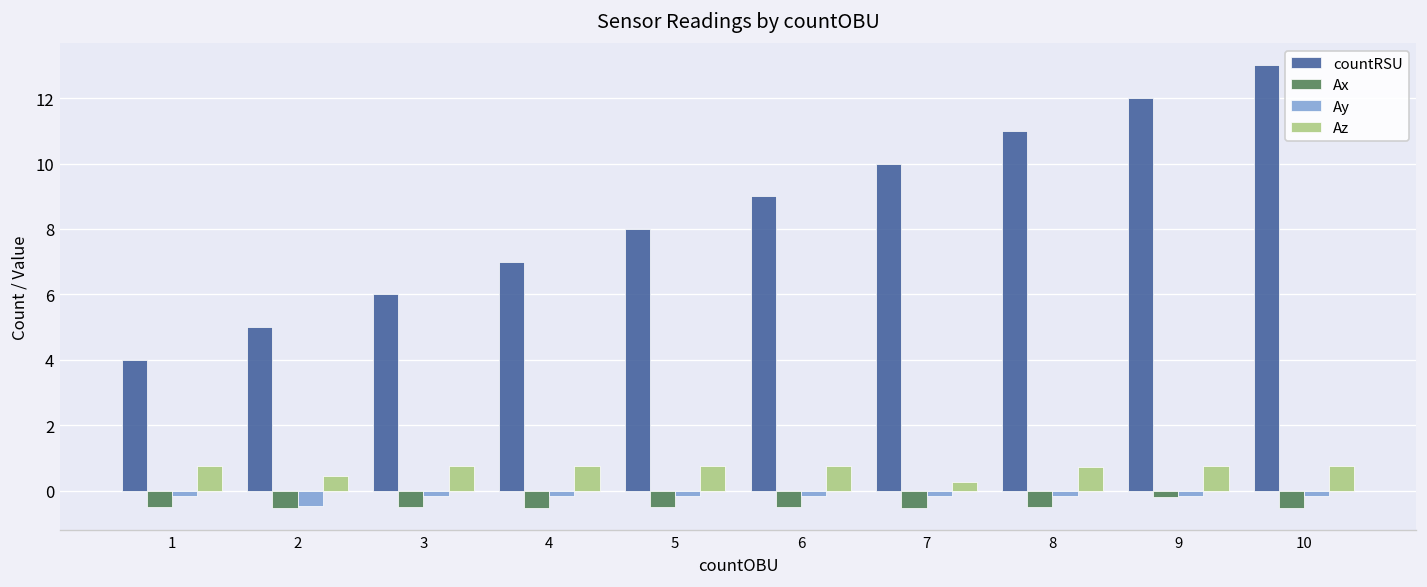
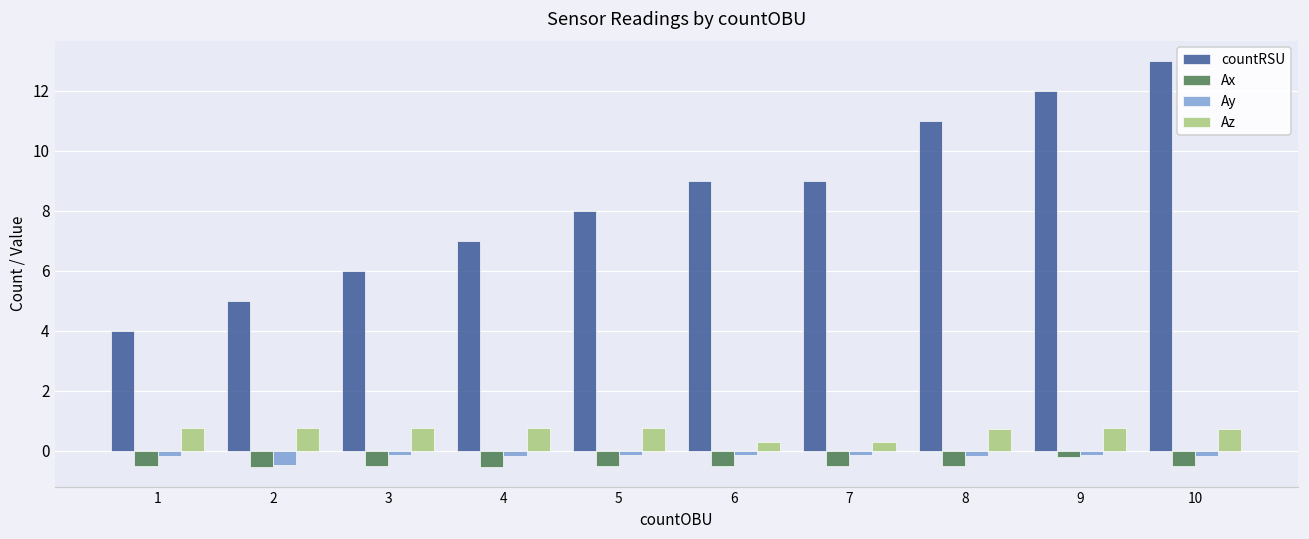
Az, 2: 0.4 -> 0.7
Az, 6: 0.7 -> 0.3
countRSU, 7: 10 -> 9
